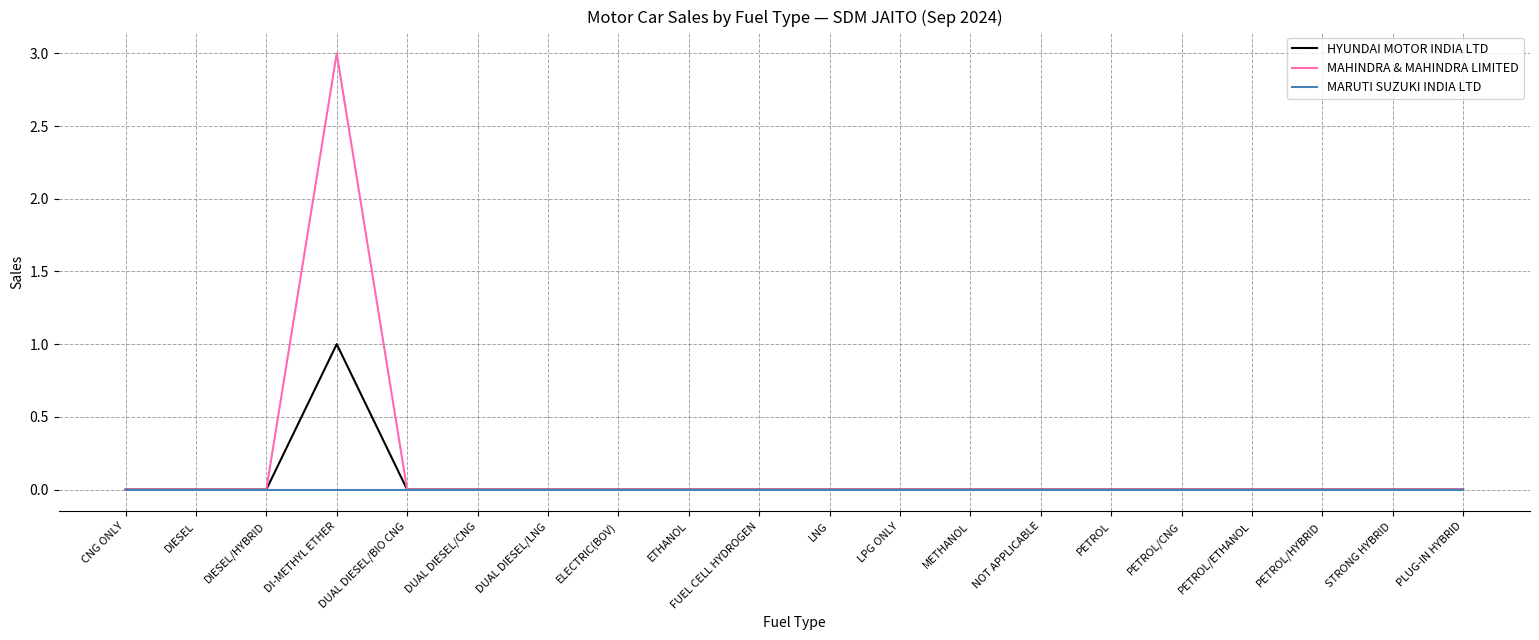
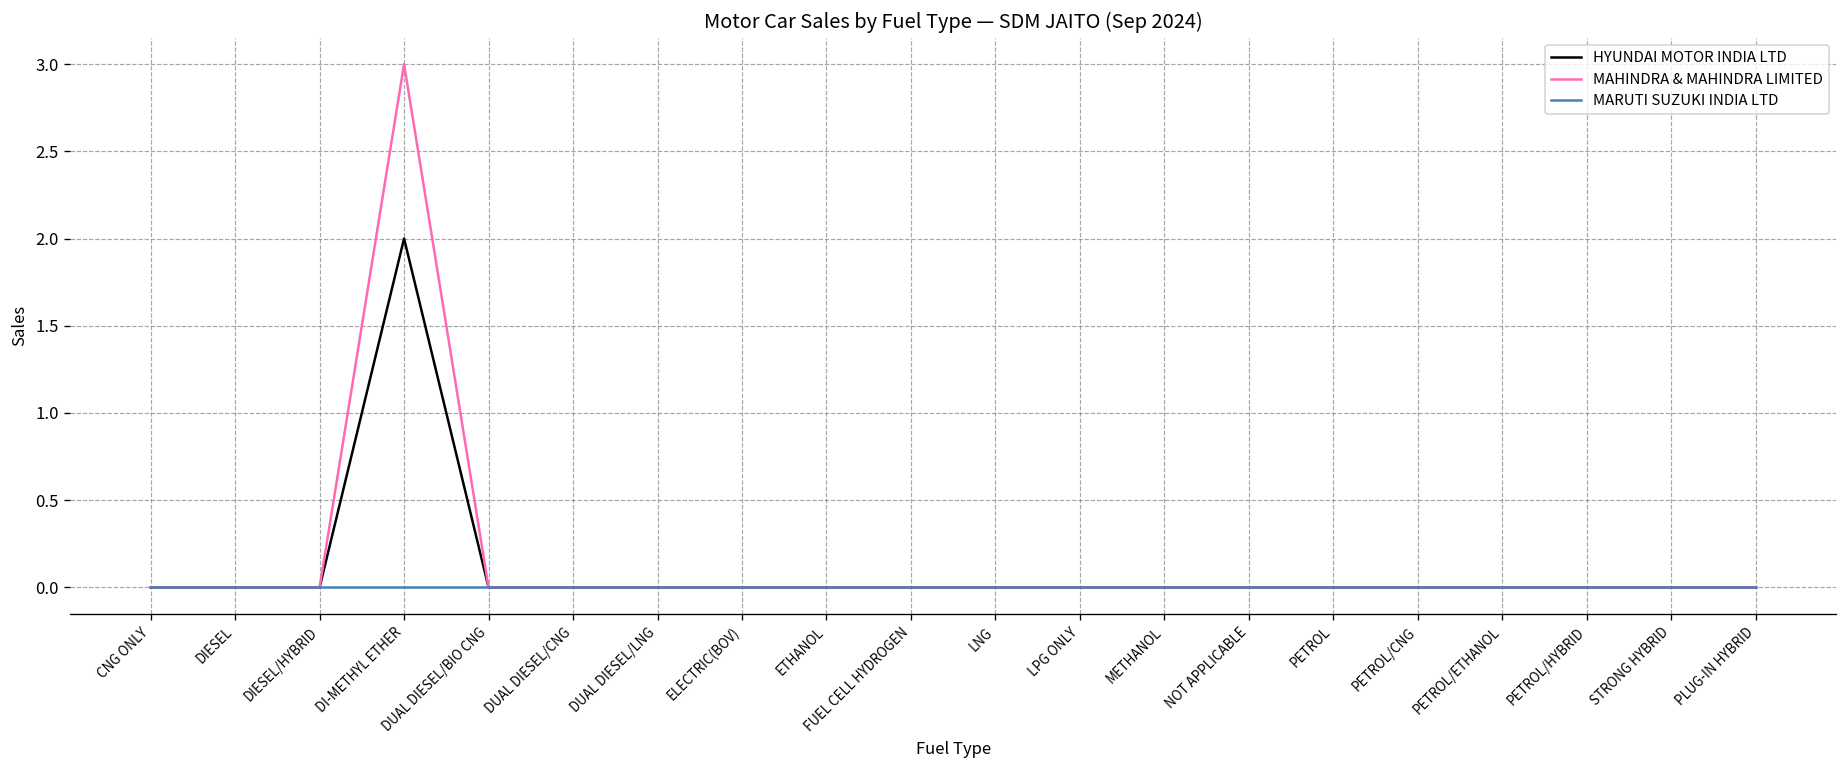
HYUNDAI MOTOR INDIA LTD, DI-METHYL ETHER: 1 -> 2
